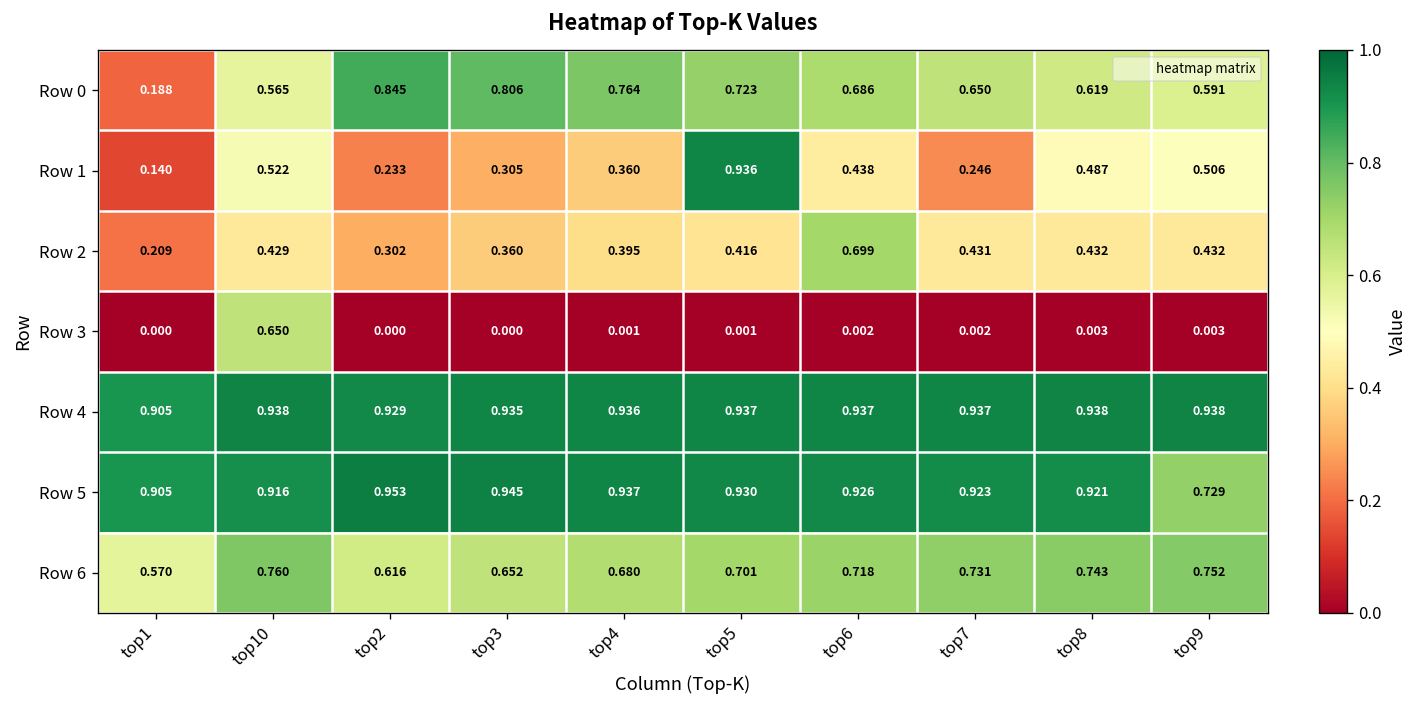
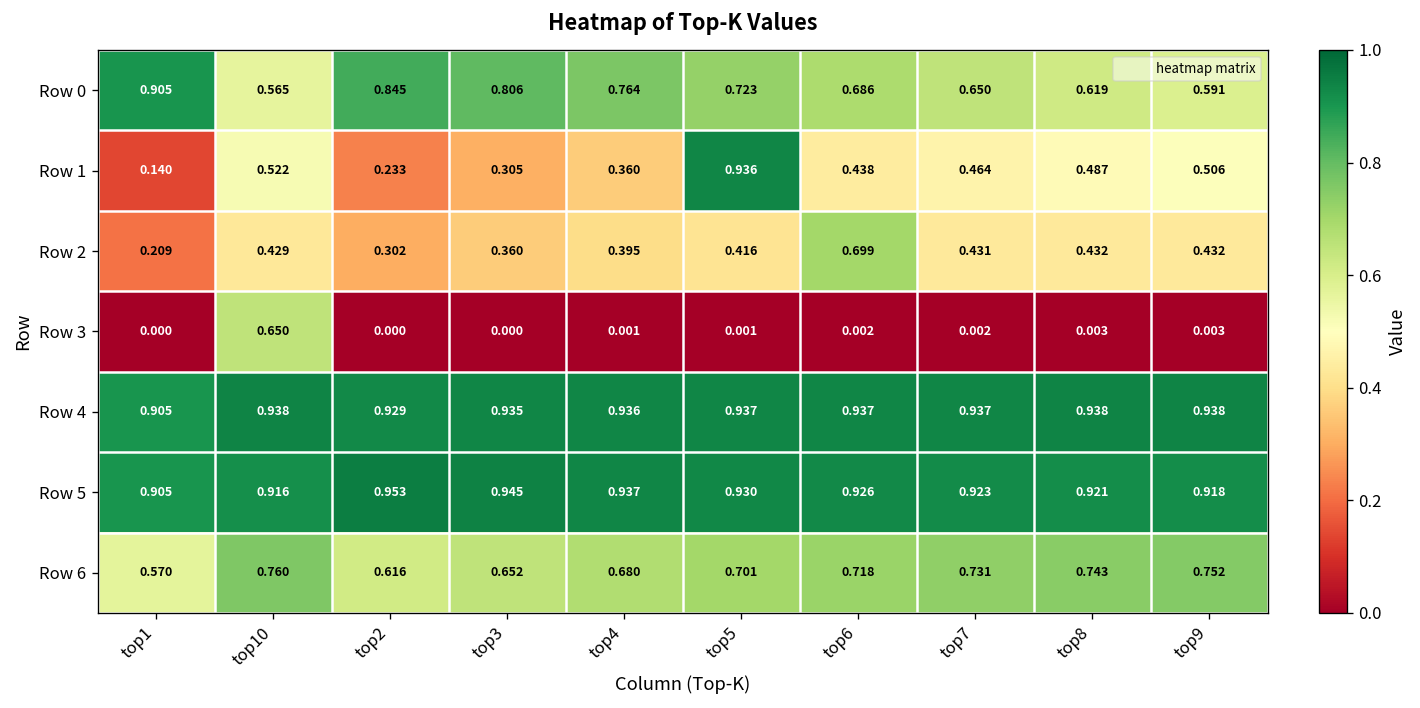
Row 0, top1: 0.188 -> 0.905
Row 1, top7: 0.246 -> 0.464
Row 5, top9: 0.729 -> 0.918
